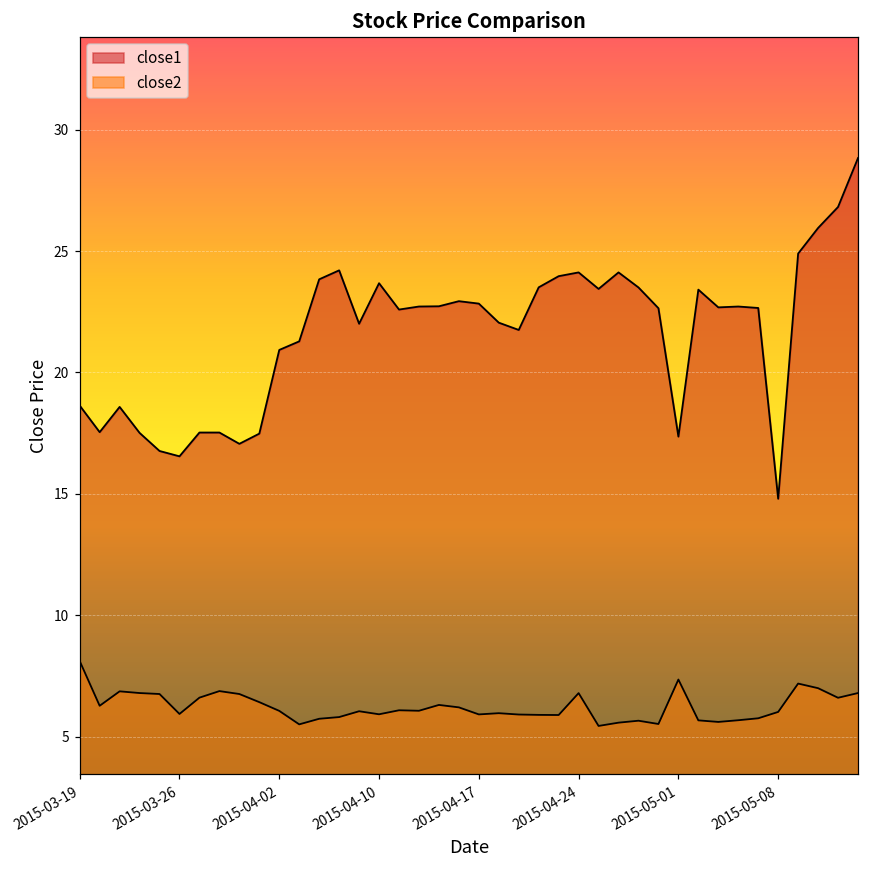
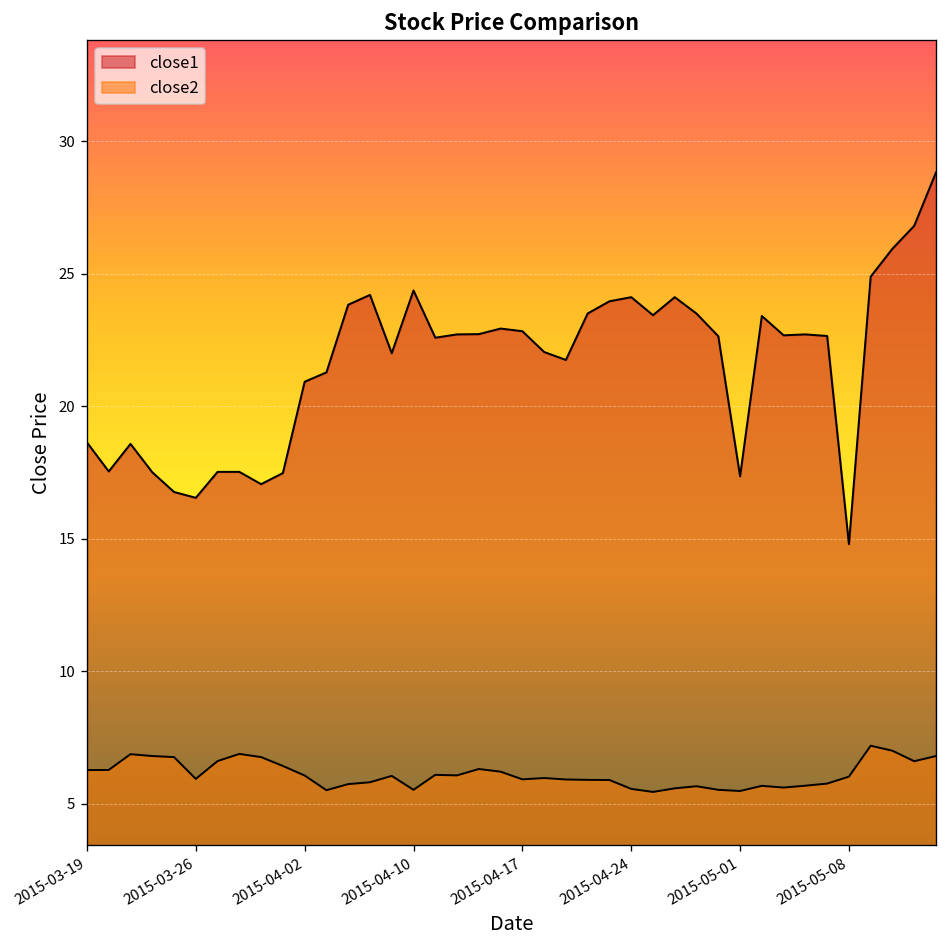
close2, 2015-03-19: 8.1 -> 6.3
close1, 2015-04-10: 23.7 -> 24.4
close2, 2015-04-10: 5.9 -> 5.5
close2, 2015-04-24: 6.8 -> 5.6
close2, 2015-05-01: 7.4 -> 5.5
